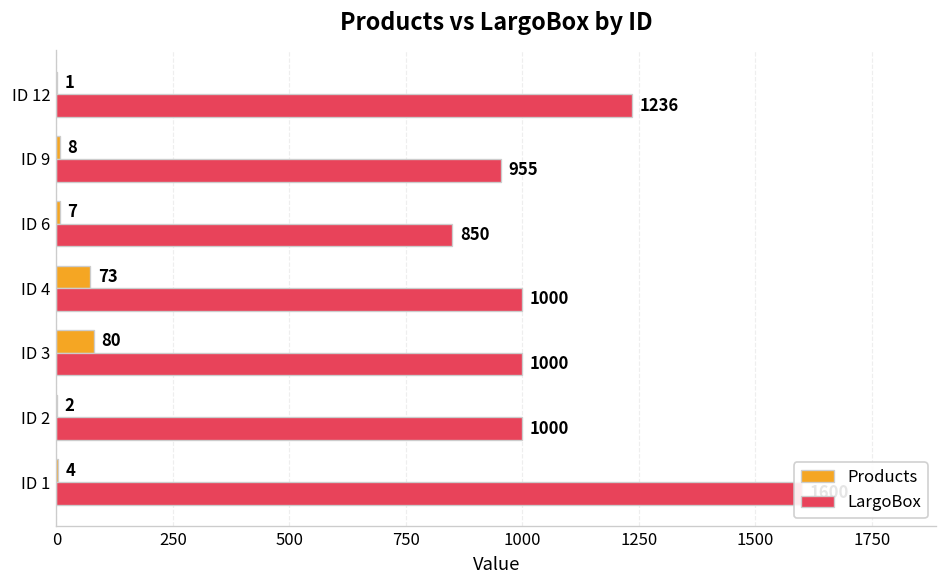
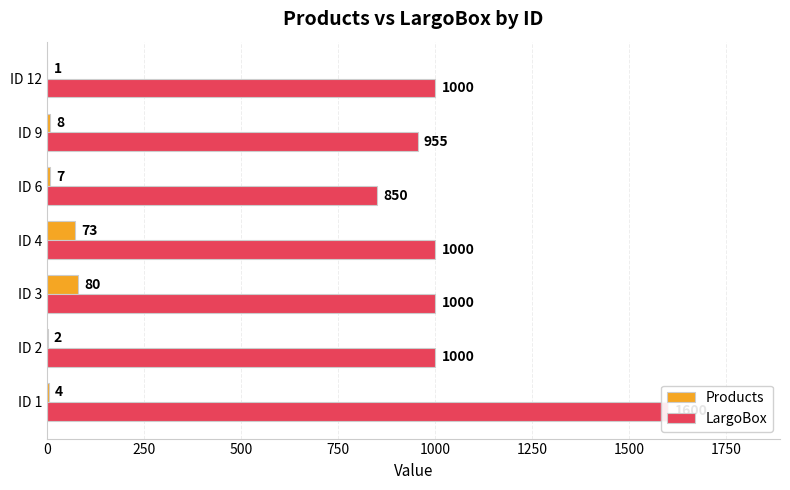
LargoBox, ID 12: 1236 -> 1000
